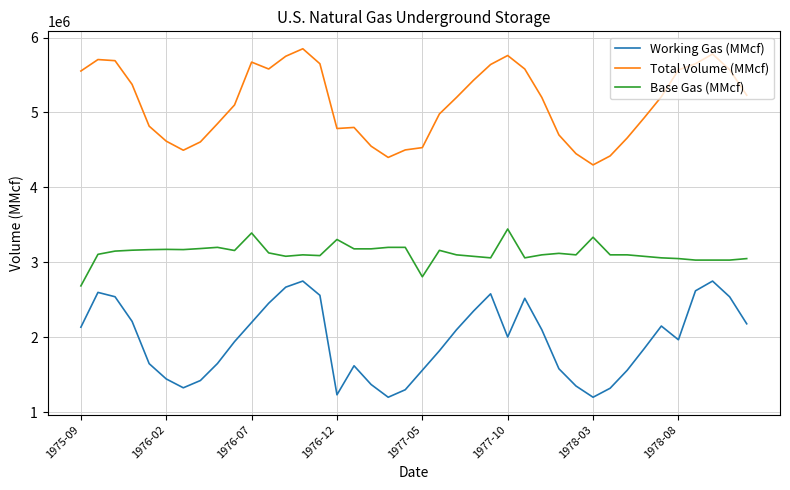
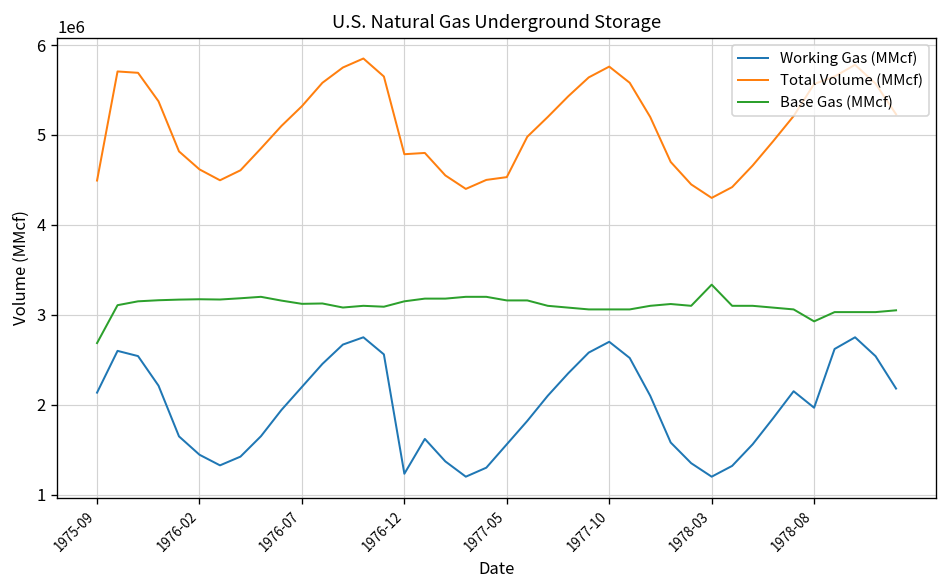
Total Volume (MMcf), 1975-09: 5600000 -> 4500000
Total Volume (MMcf), 1976-07: 5700000 -> 5300000
Base Gas (MMcf), 1976-07: 3400000 -> 3100000
Base Gas (MMcf), 1976-12: 3300000 -> 3200000
Base Gas (MMcf), 1977-05: 2800000 -> 3200000
Working Gas (MMcf), 1977-10: 2000000 -> 2700000
Base Gas (MMcf), 1977-10: 3400000 -> 3100000
Base Gas (MMcf), 1978-08: 3100000 -> 2900000
